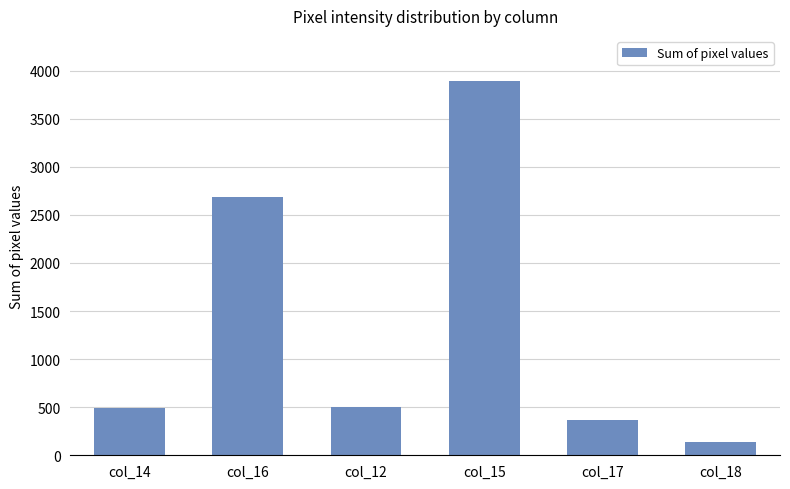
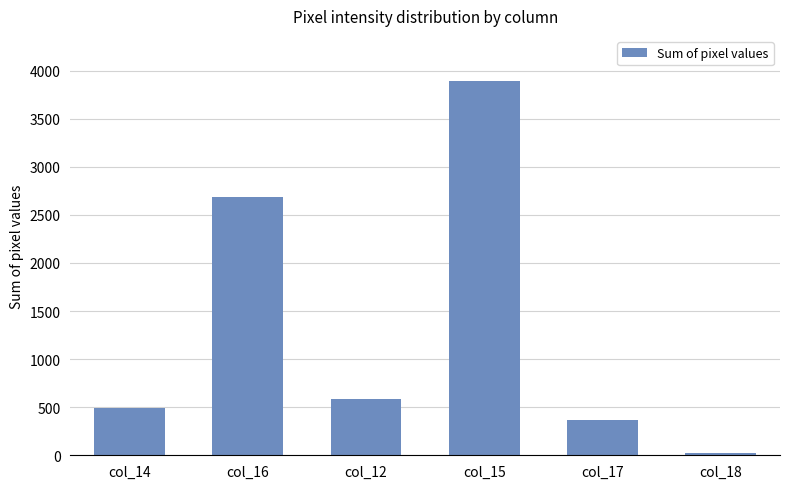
col_12: 500 -> 600
col_18: 100 -> 0
